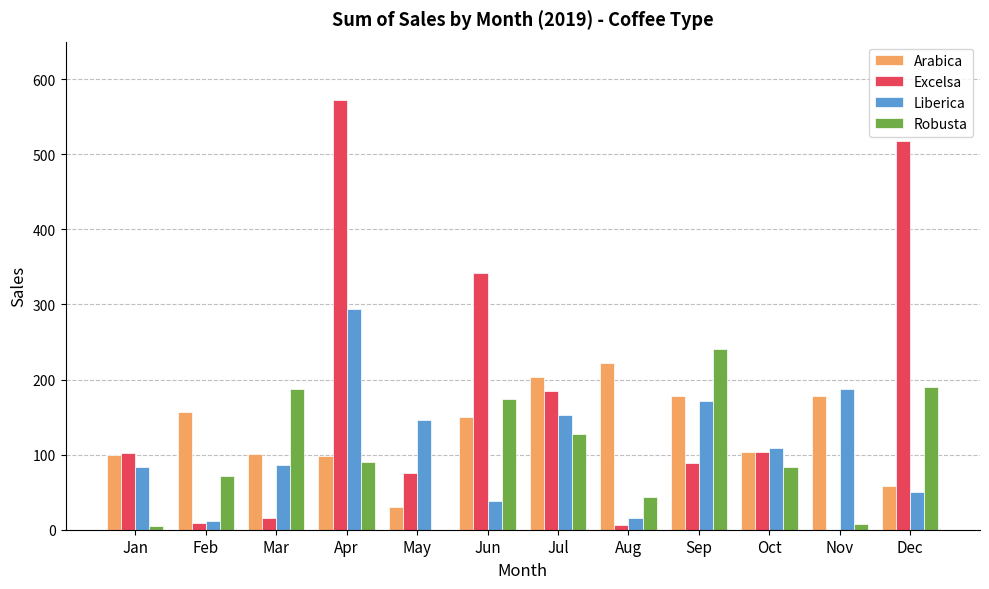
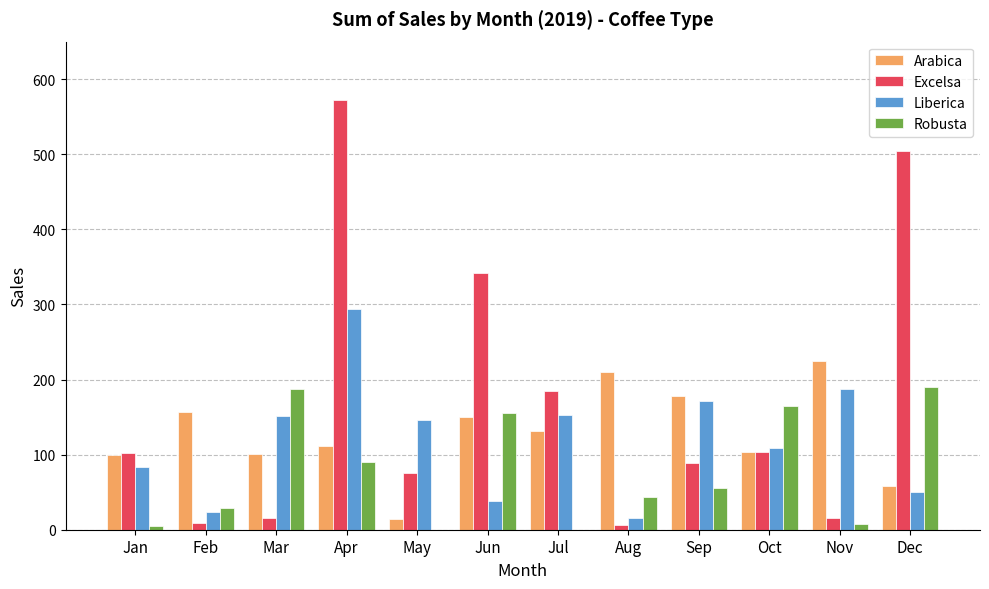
Liberica, Feb: 10 -> 20
Robusta, Feb: 70 -> 30
Liberica, Mar: 90 -> 150
Arabica, Apr: 100 -> 110
Arabica, May: 30 -> 10
Robusta, Jun: 170 -> 160
Arabica, Jul: 200 -> 130
Robusta, Jul: 130 -> 0
Arabica, Aug: 220 -> 210
Robusta, Sep: 240 -> 50
Robusta, Oct: 80 -> 160
Arabica, Nov: 180 -> 220
Excelsa, Nov: 0 -> 20
Excelsa, Dec: 520 -> 500
